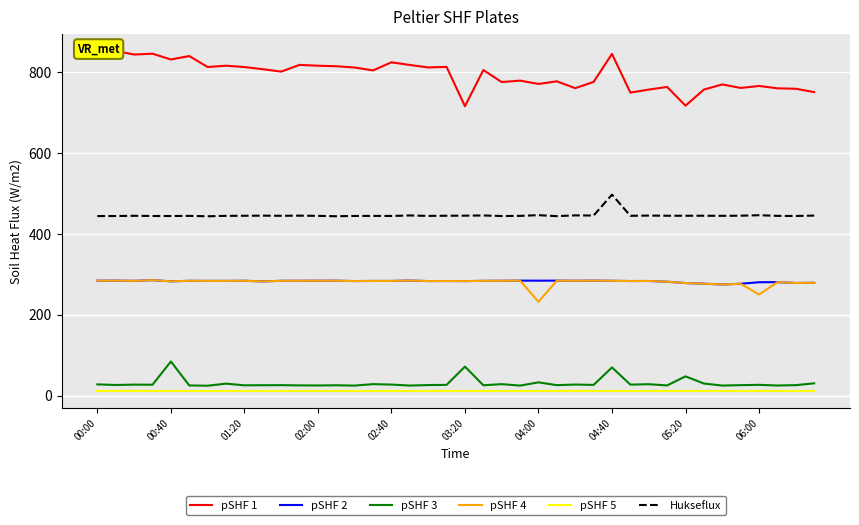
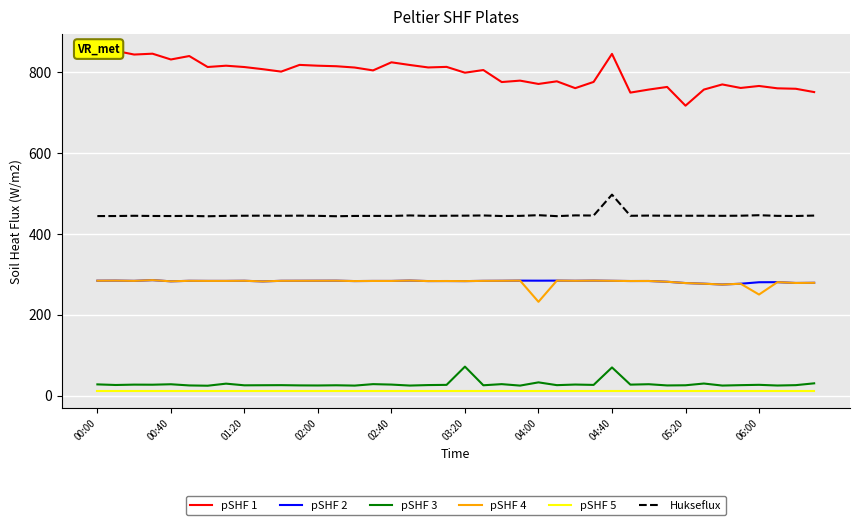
pSHF 3, 00:40: 80 -> 30
pSHF 1, 03:20: 720 -> 800
pSHF 3, 05:20: 50 -> 30
